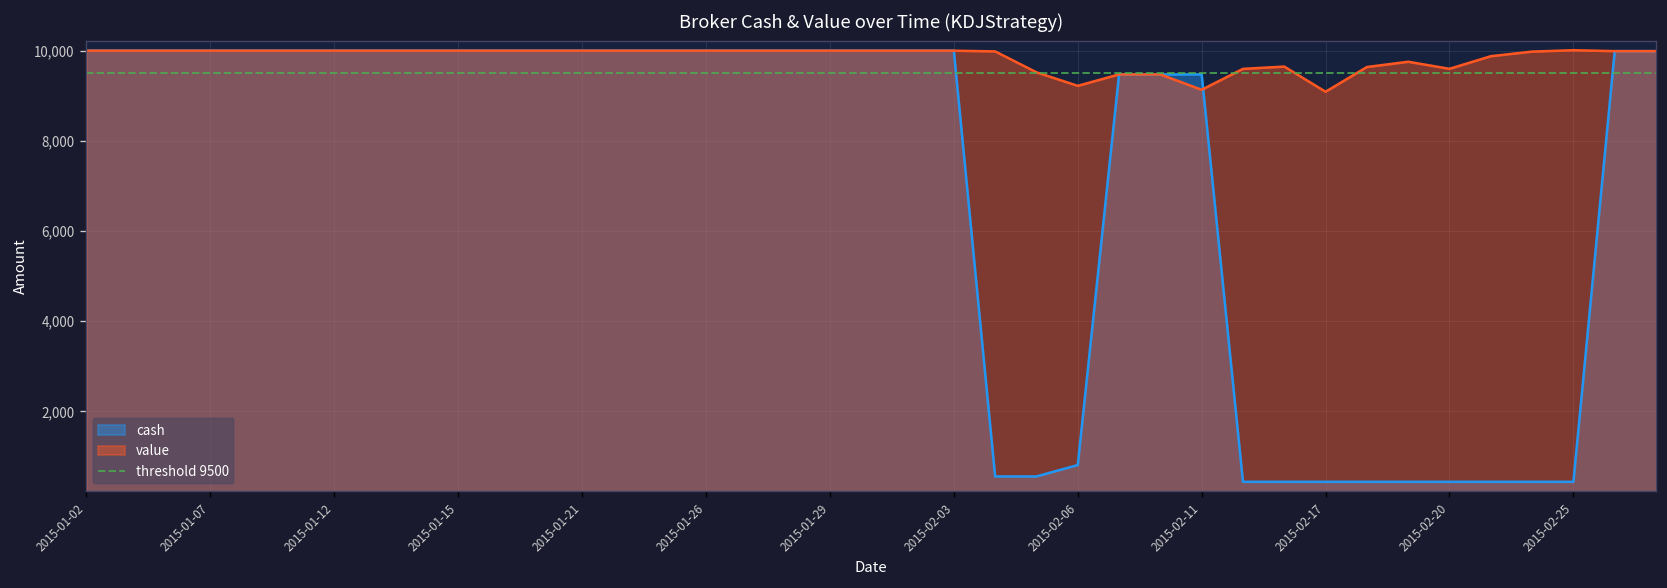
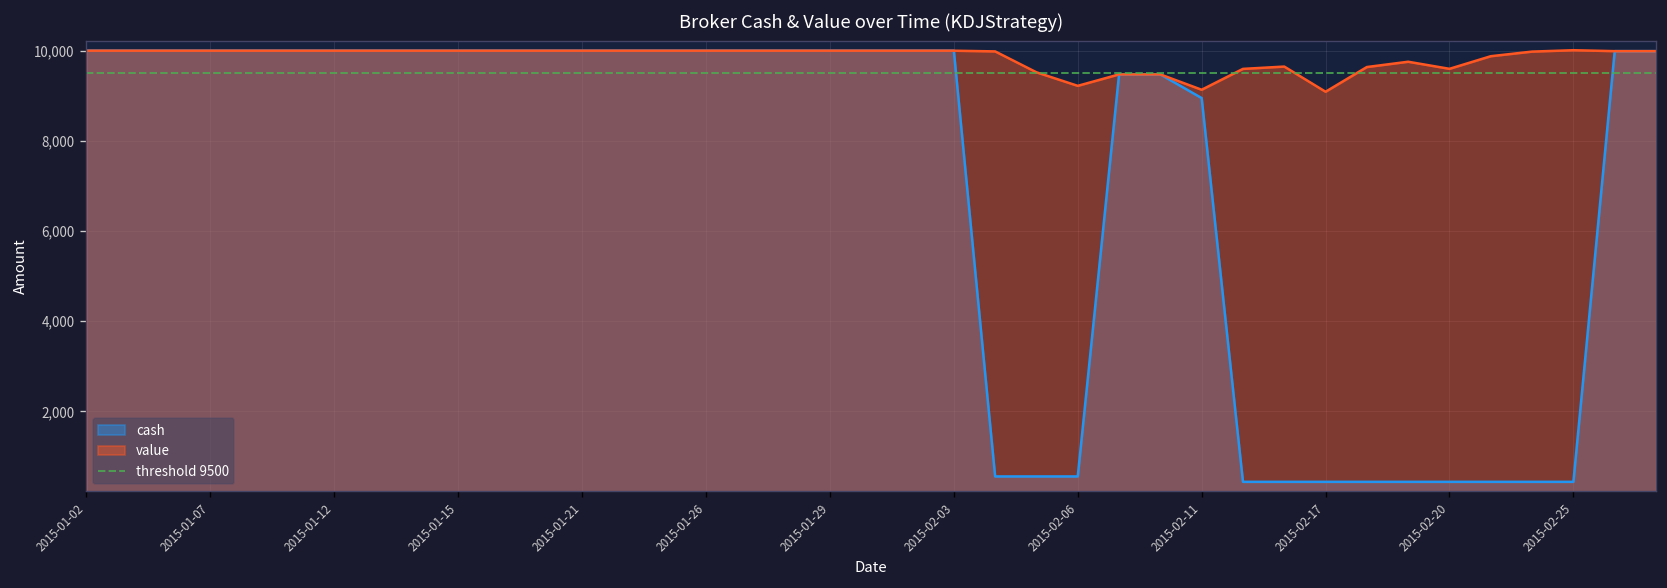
cash, 2015-02-06: 800 -> 600
cash, 2015-02-11: 9,500 -> 8,900
